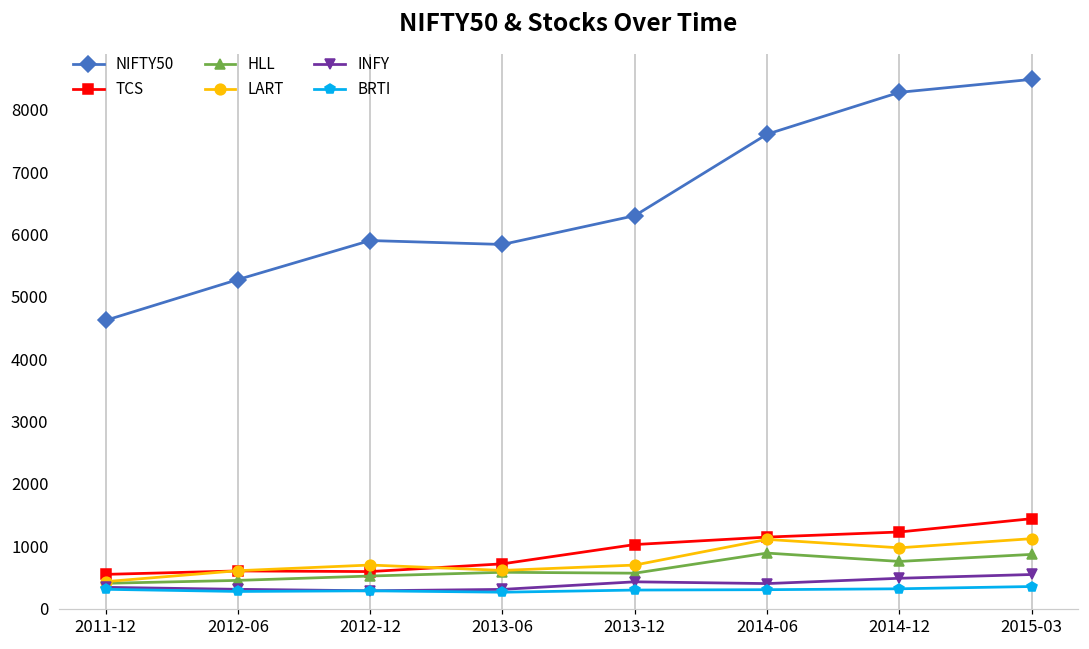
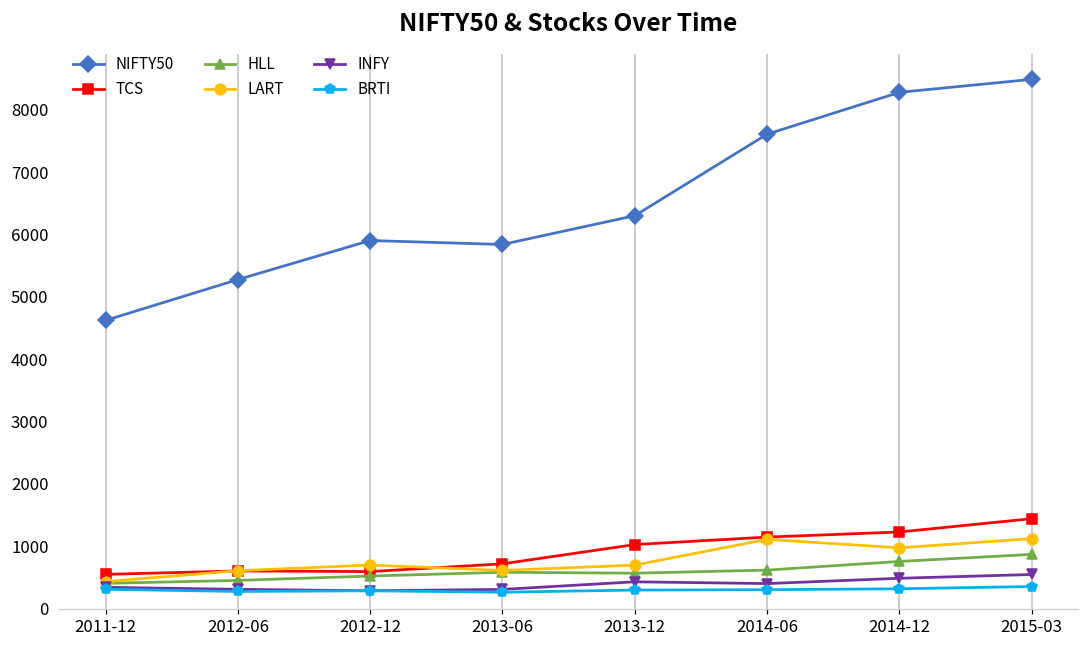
HLL, 2014-06: 900 -> 600
